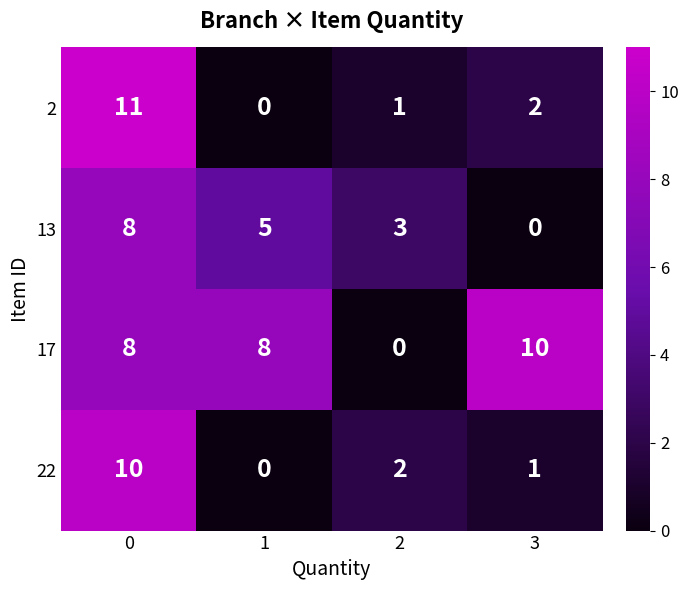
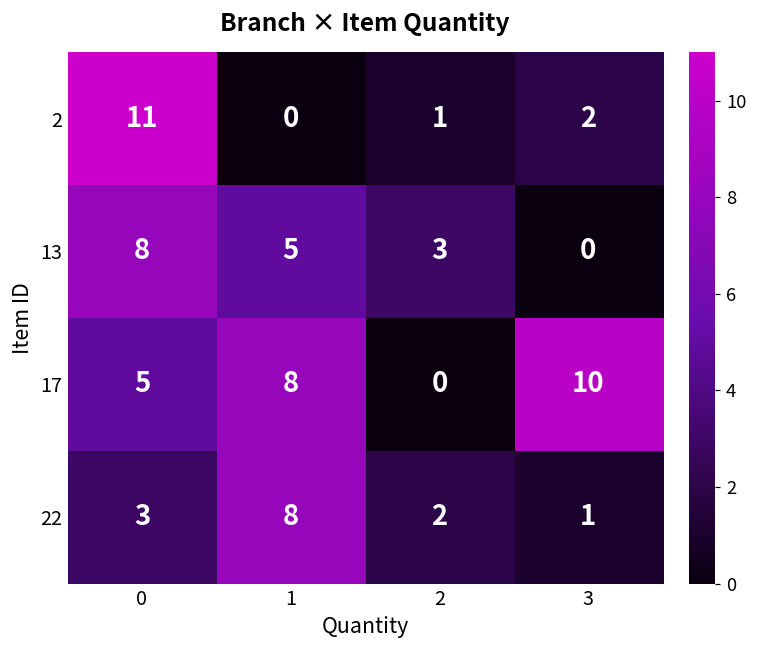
17, 0: 8 -> 5
22, 0: 10 -> 3
22, 1: 0 -> 8
